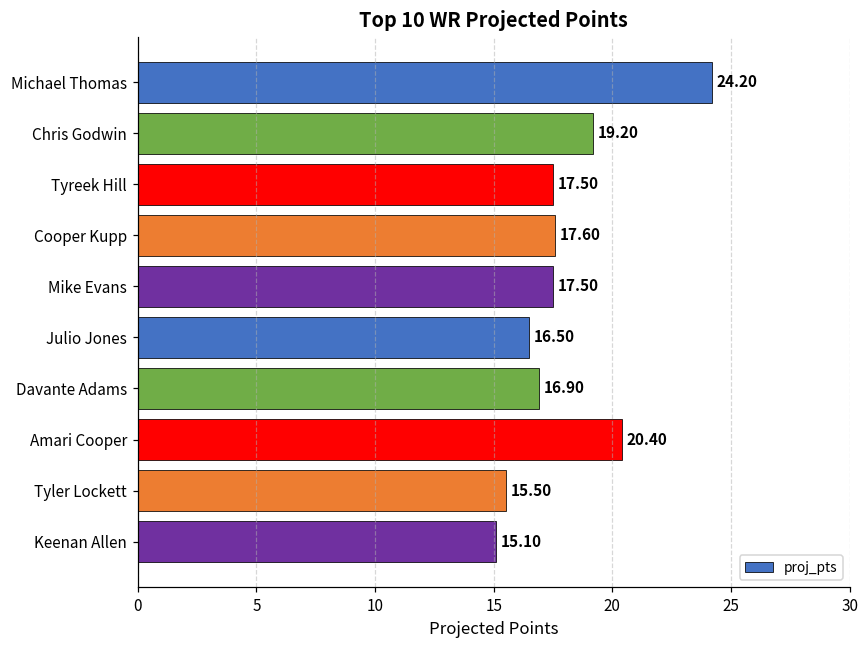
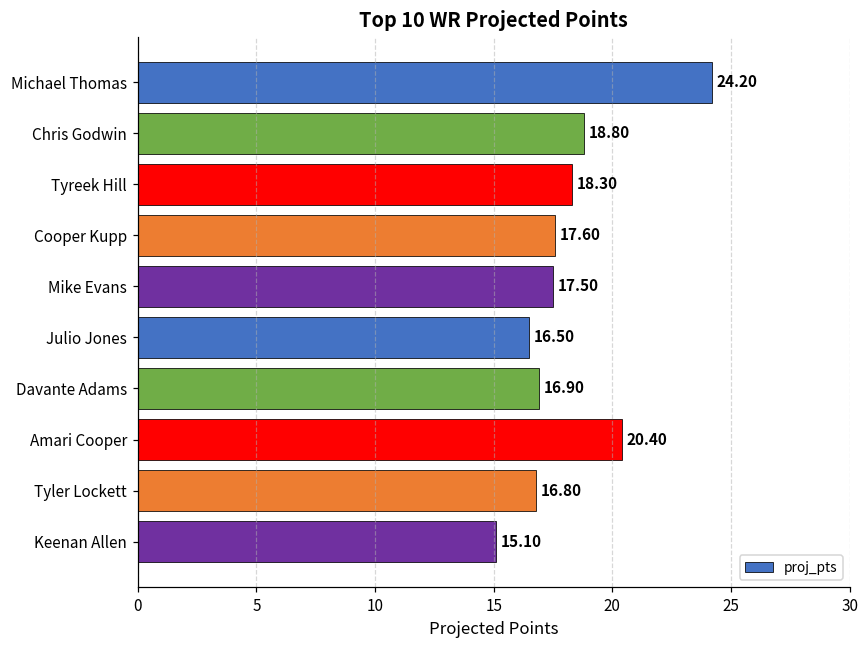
Chris Godwin: 19.20 -> 18.80
Tyreek Hill: 17.50 -> 18.30
Tyler Lockett: 15.50 -> 16.80
